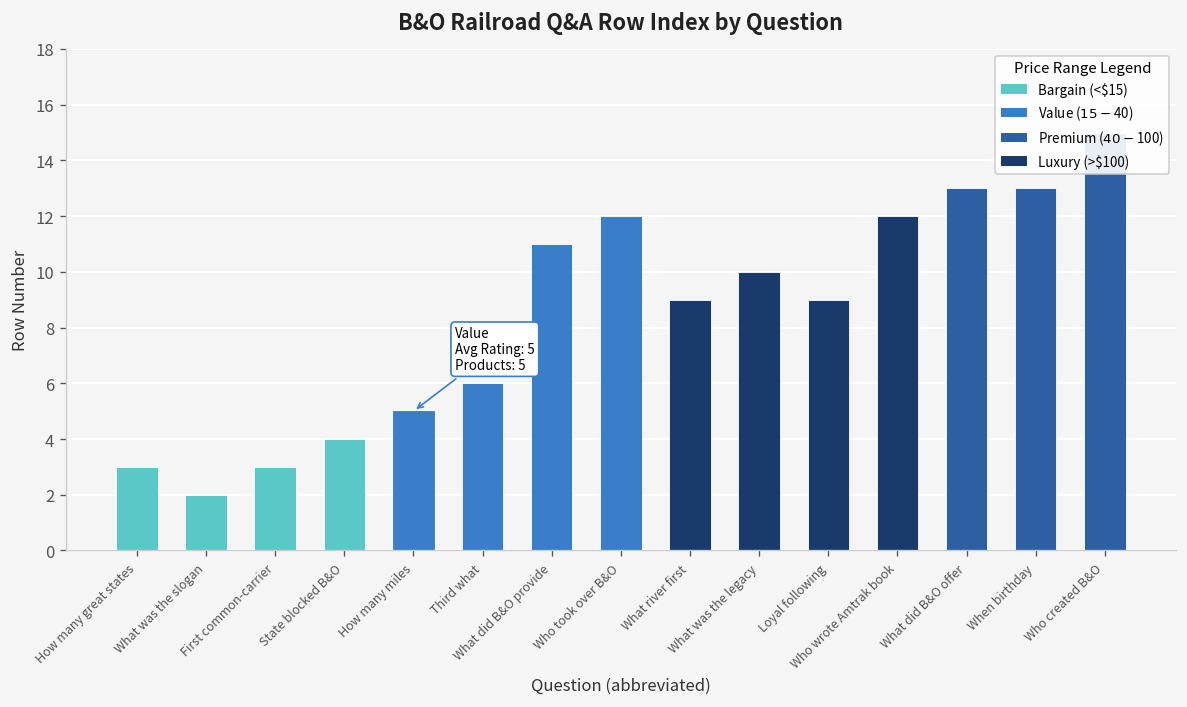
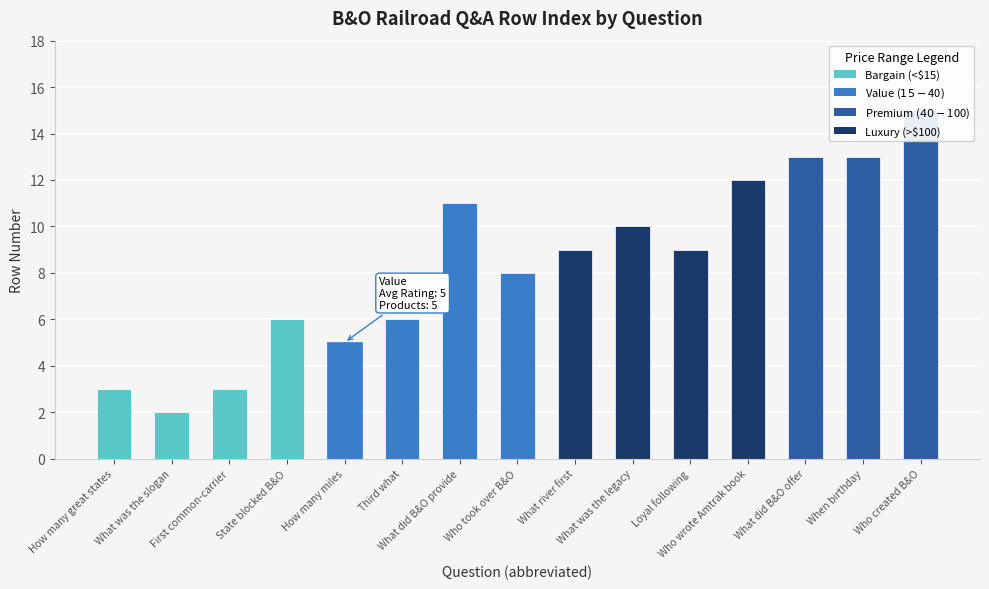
State blocked B&O: 4 -> 6
Who took over B&O: 12 -> 8
